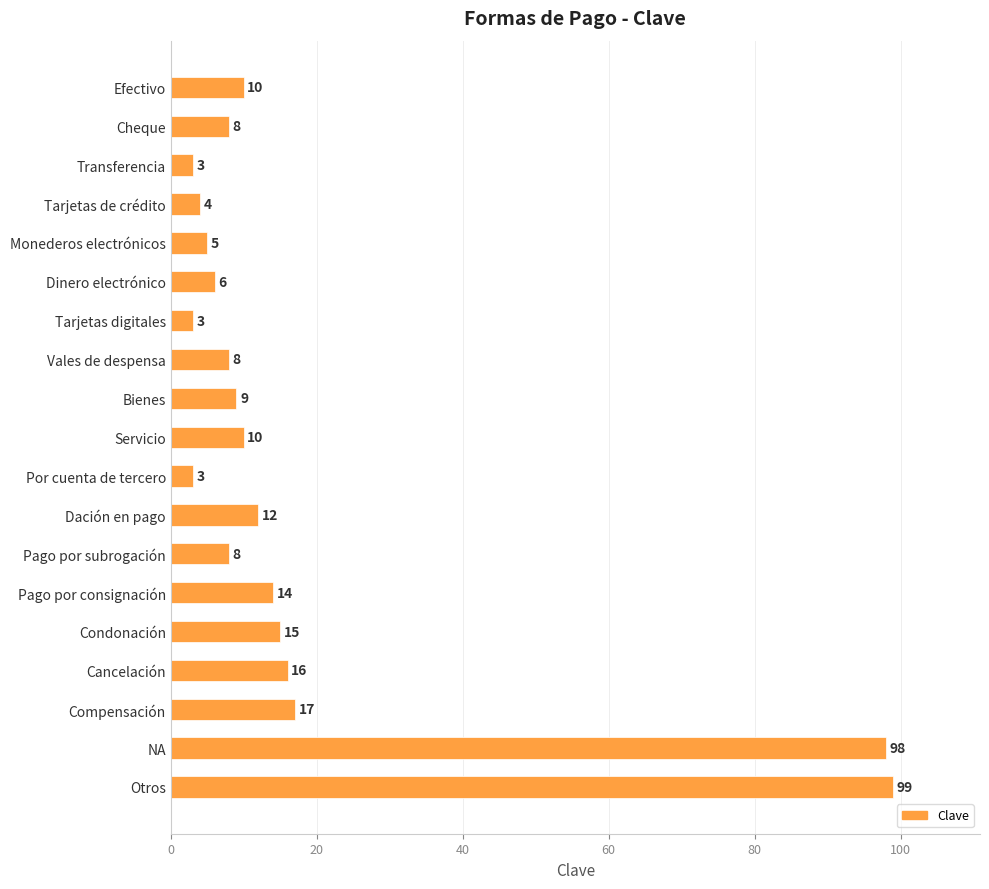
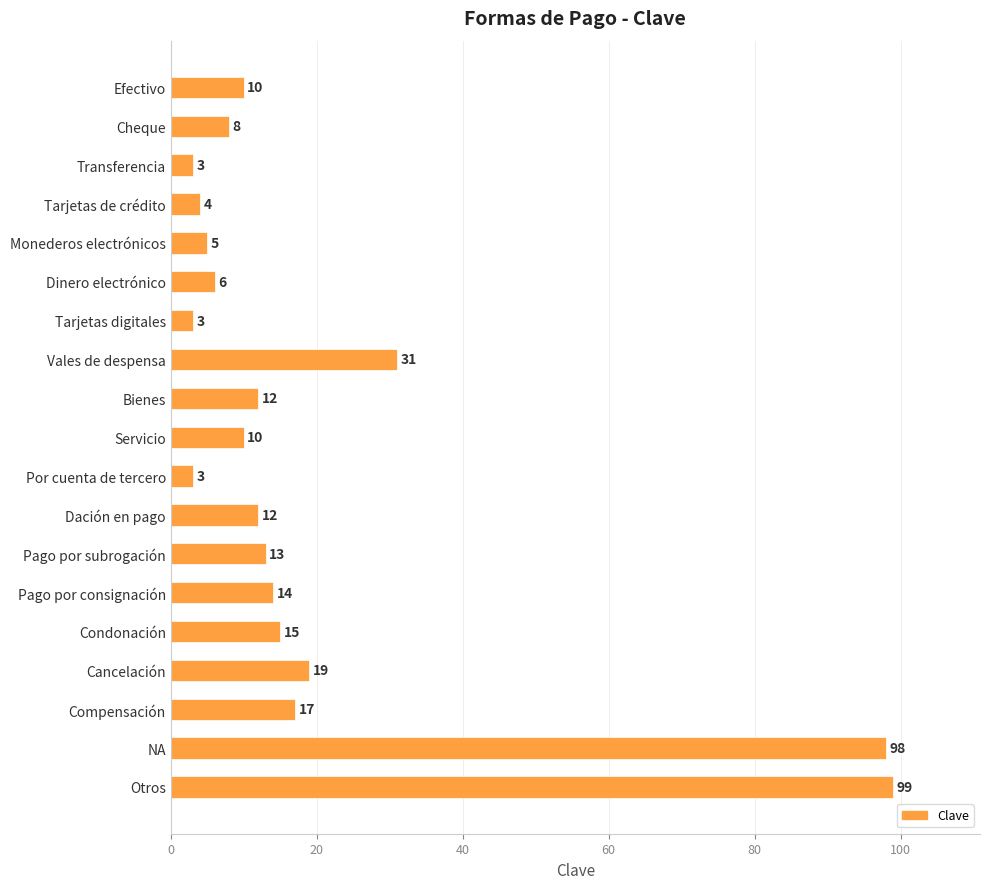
Vales de despensa: 8 -> 31
Bienes: 9 -> 12
Pago por subrogación: 8 -> 13
Cancelación: 16 -> 19
